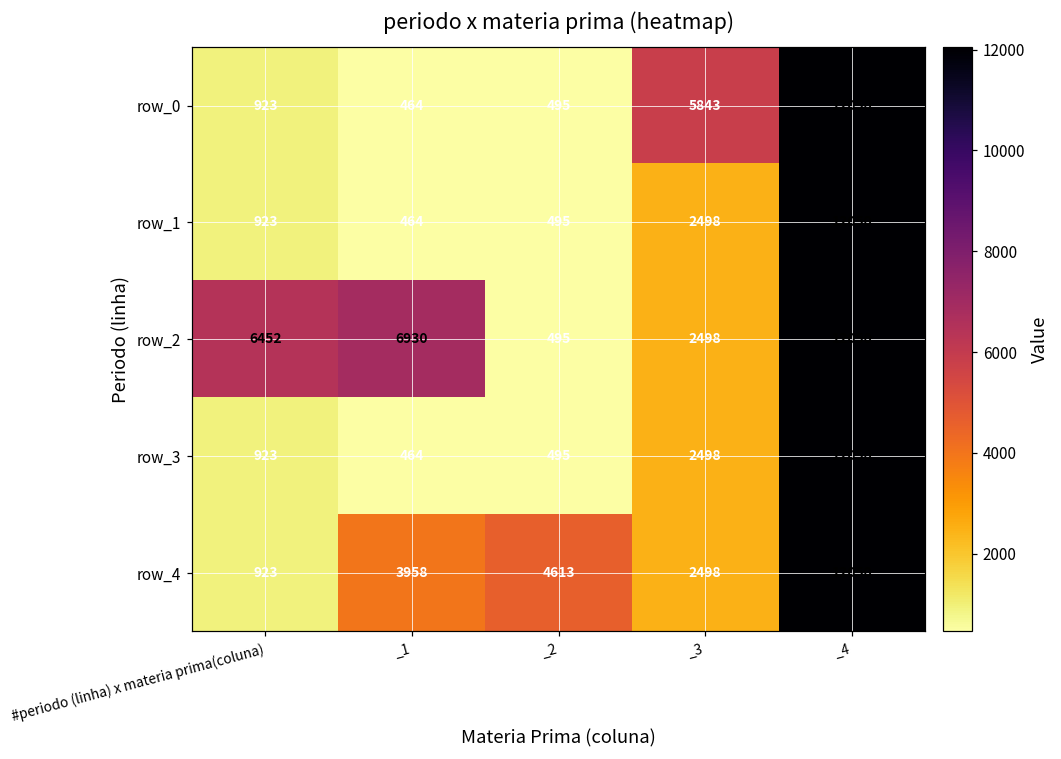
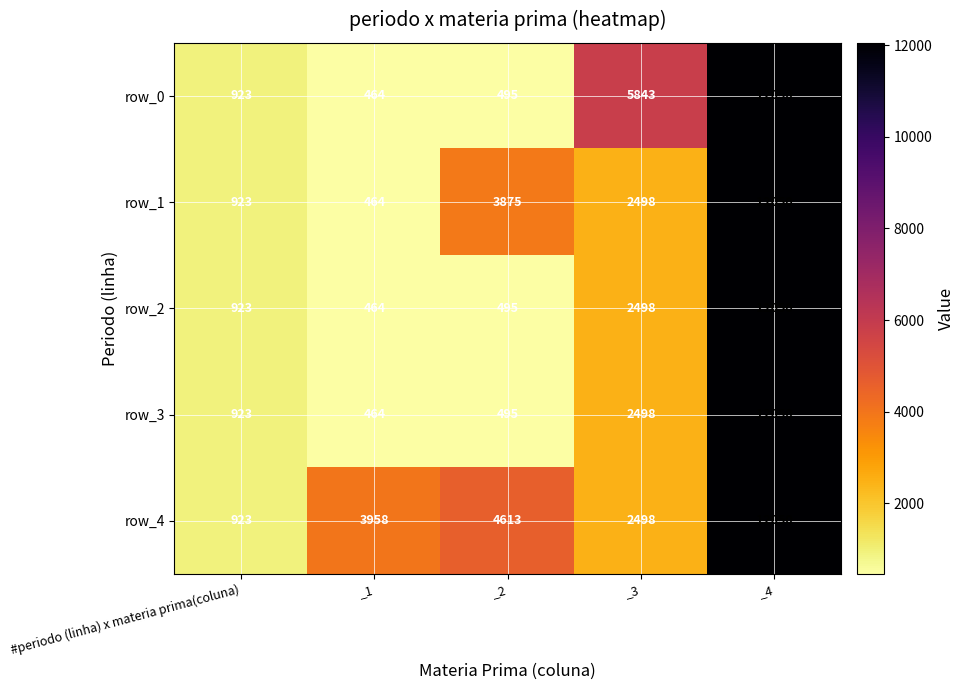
row_1, _2: 495 -> 3875
row_2, #periodo (linha) x materia prima(coluna): 6452 -> 923
row_2, _1: 6930 -> 464
